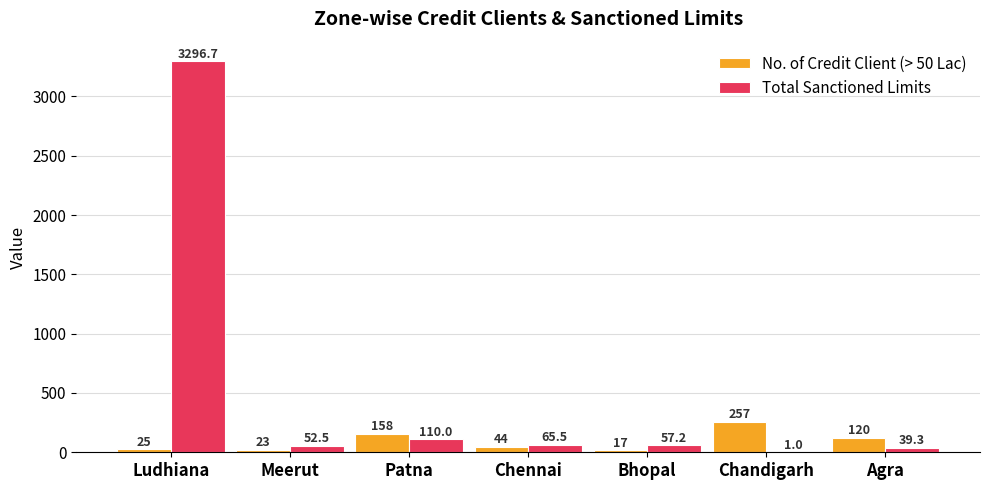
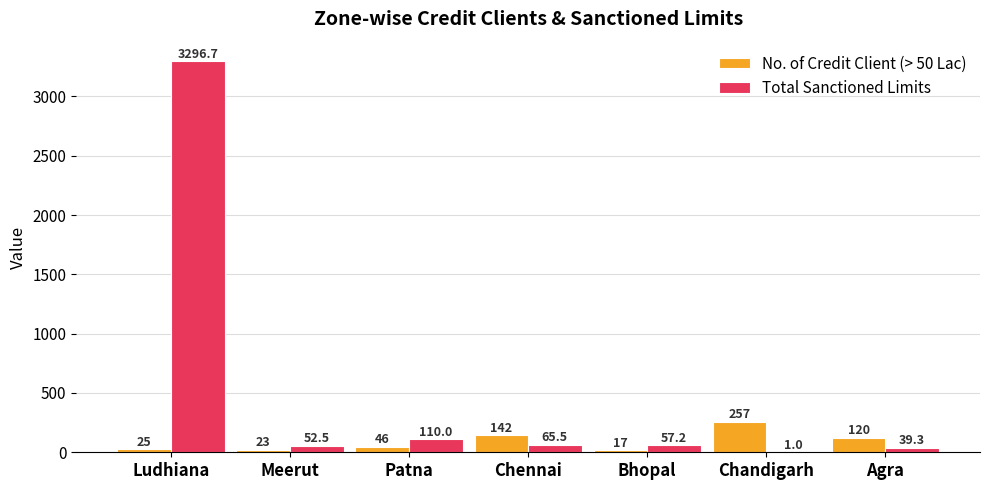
No. of Credit Client (> 50 Lac), Patna: 158 -> 46
No. of Credit Client (> 50 Lac), Chennai: 44 -> 142
